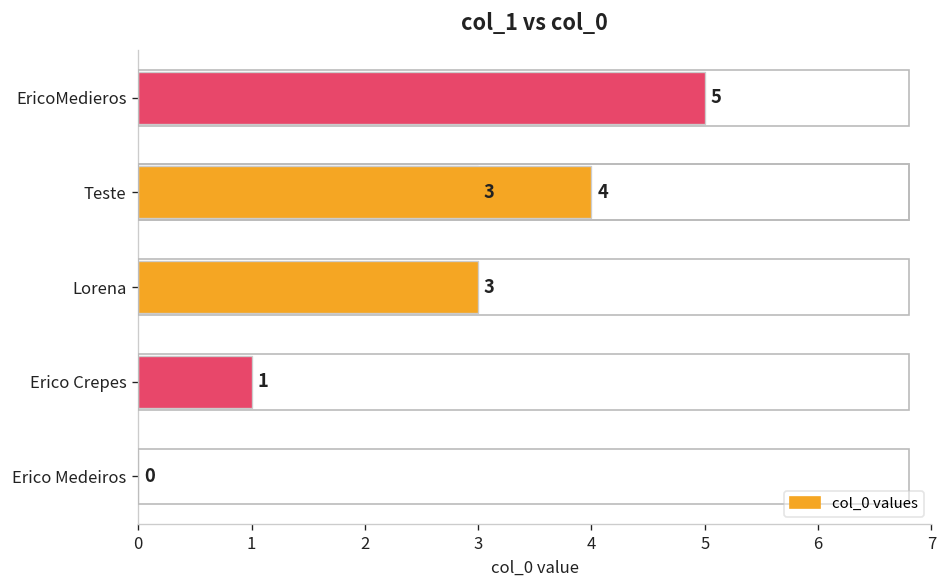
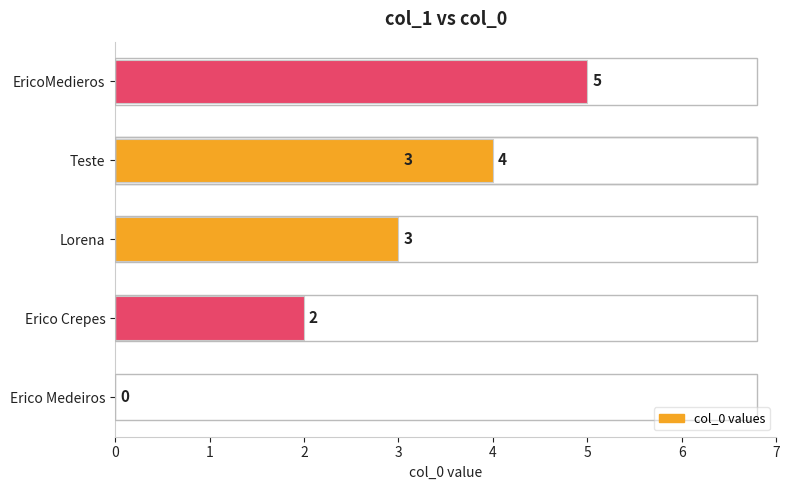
Erico Crepes: 1 -> 2
